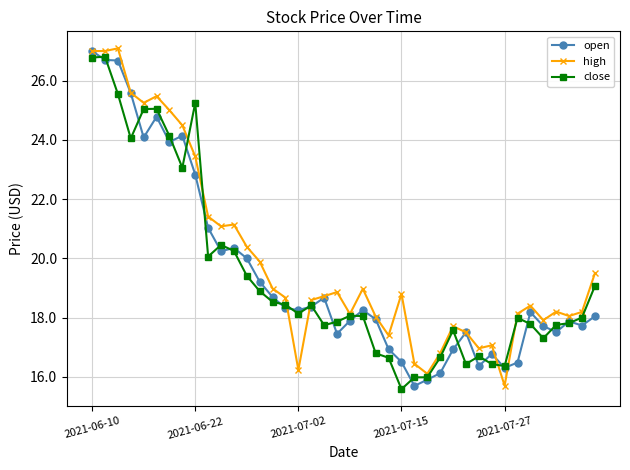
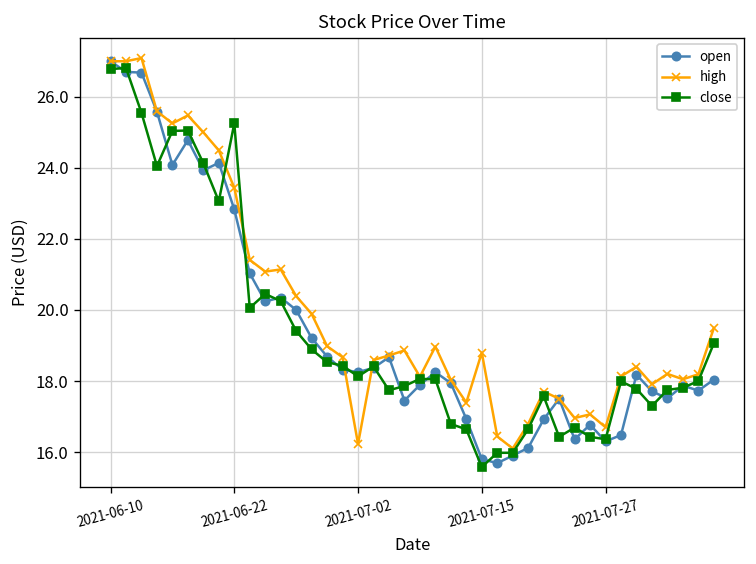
open, 2021-07-15: 16.5 -> 15.8
high, 2021-07-27: 15.7 -> 16.7
